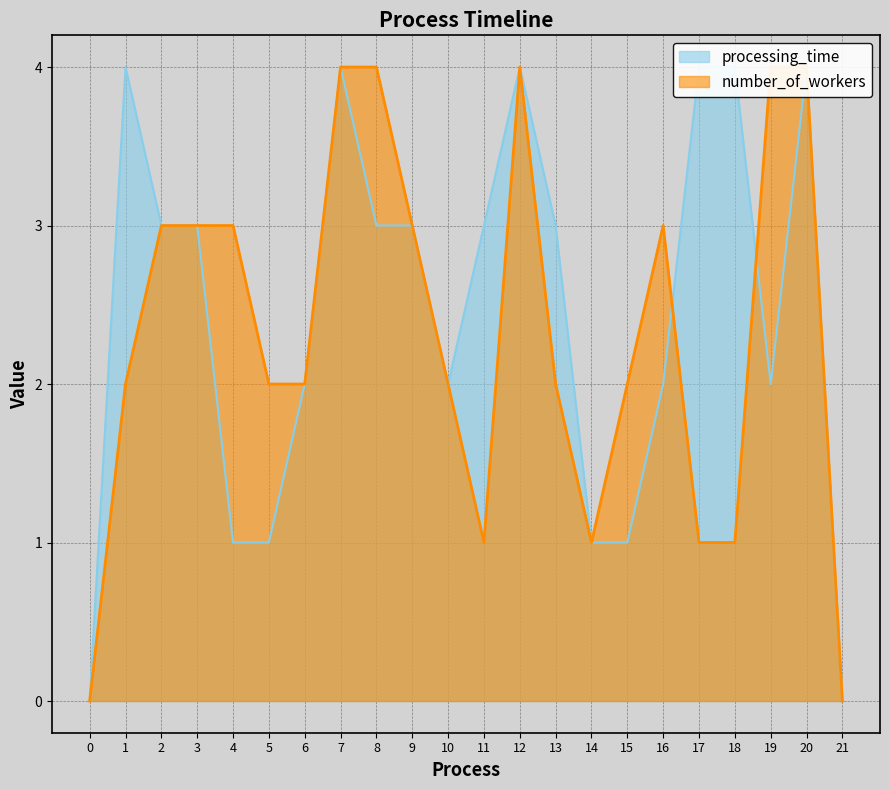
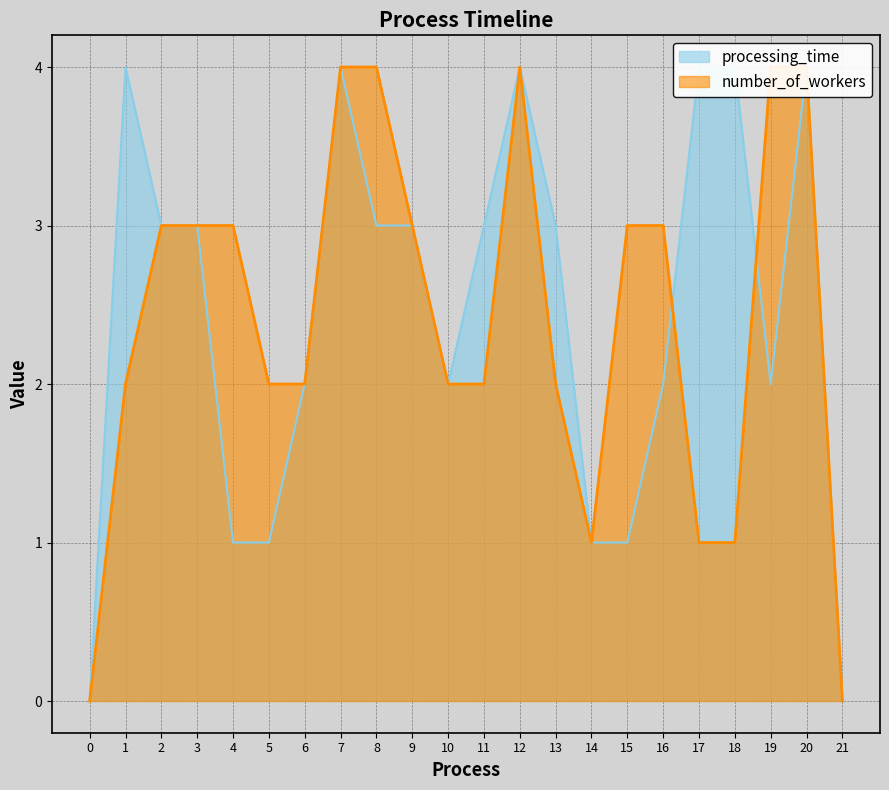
number_of_workers, 11: 1 -> 2
number_of_workers, 15: 2 -> 3
